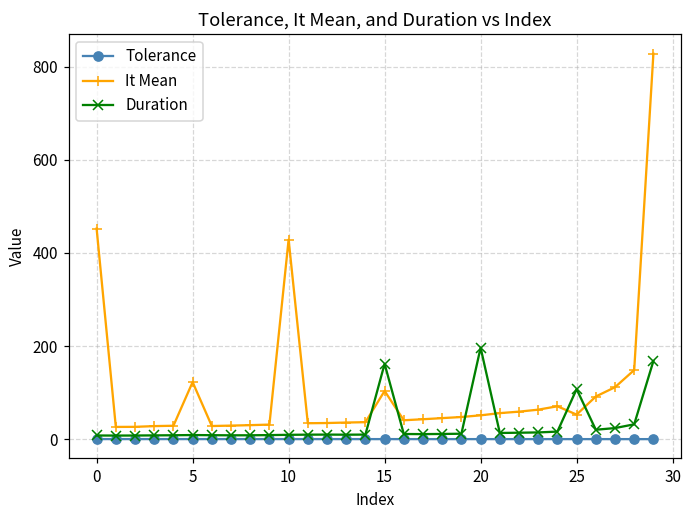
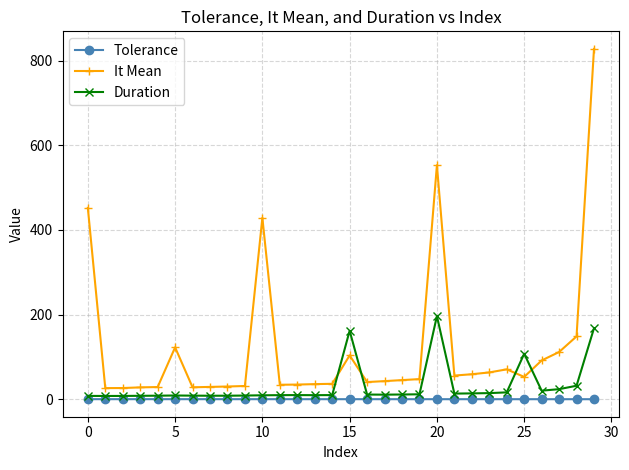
It Mean, 20: 50 -> 550
